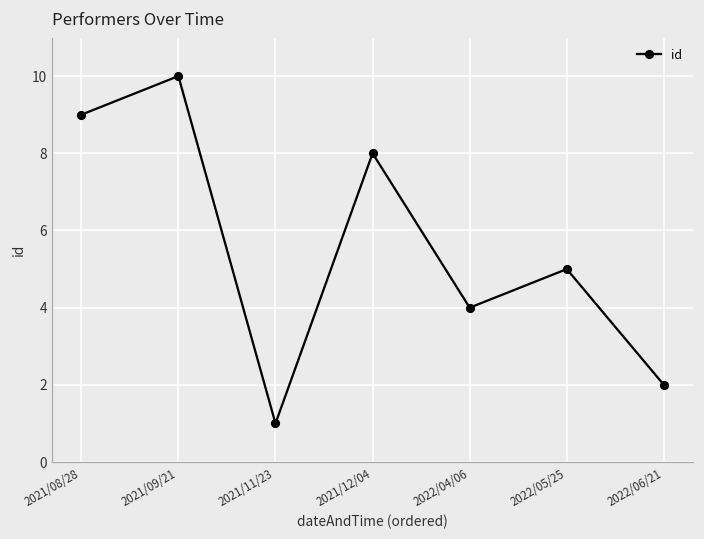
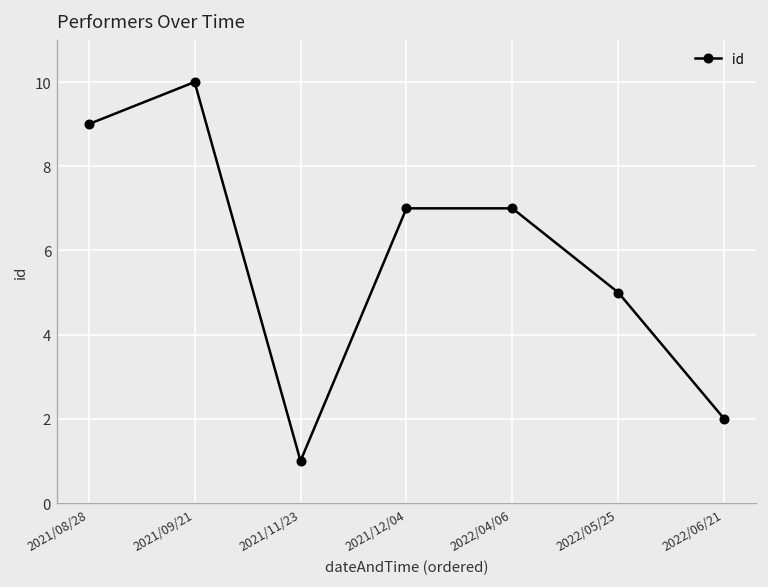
2021/12/04: 8 -> 7
2022/04/06: 4 -> 7
